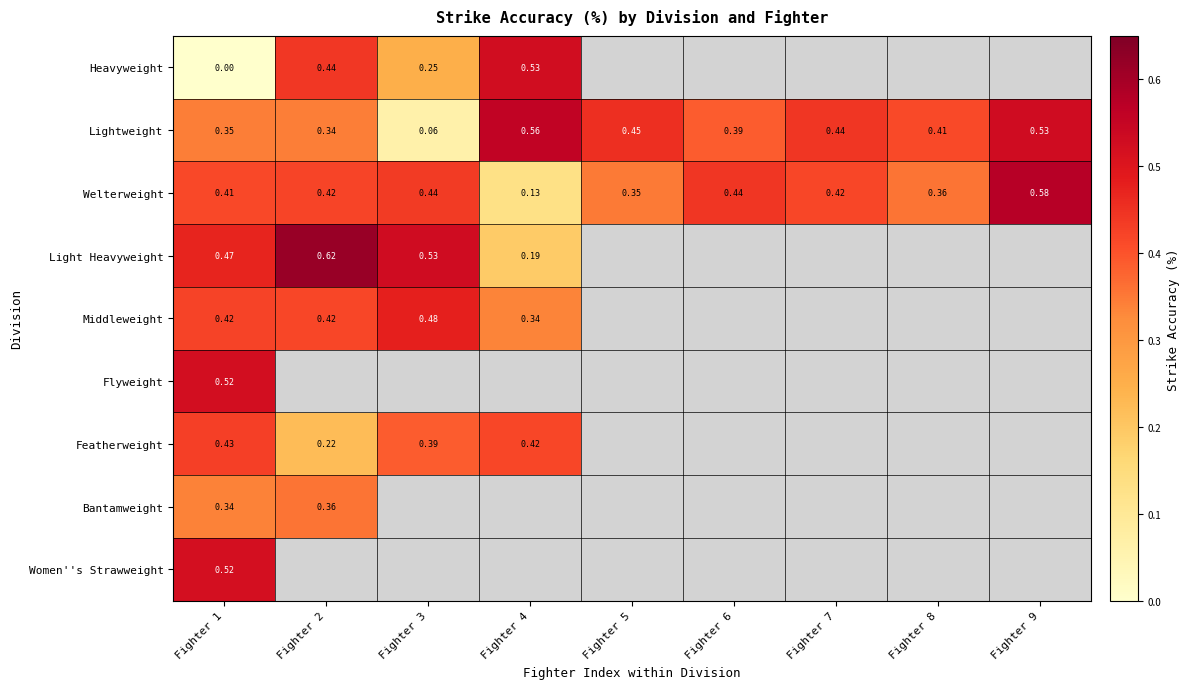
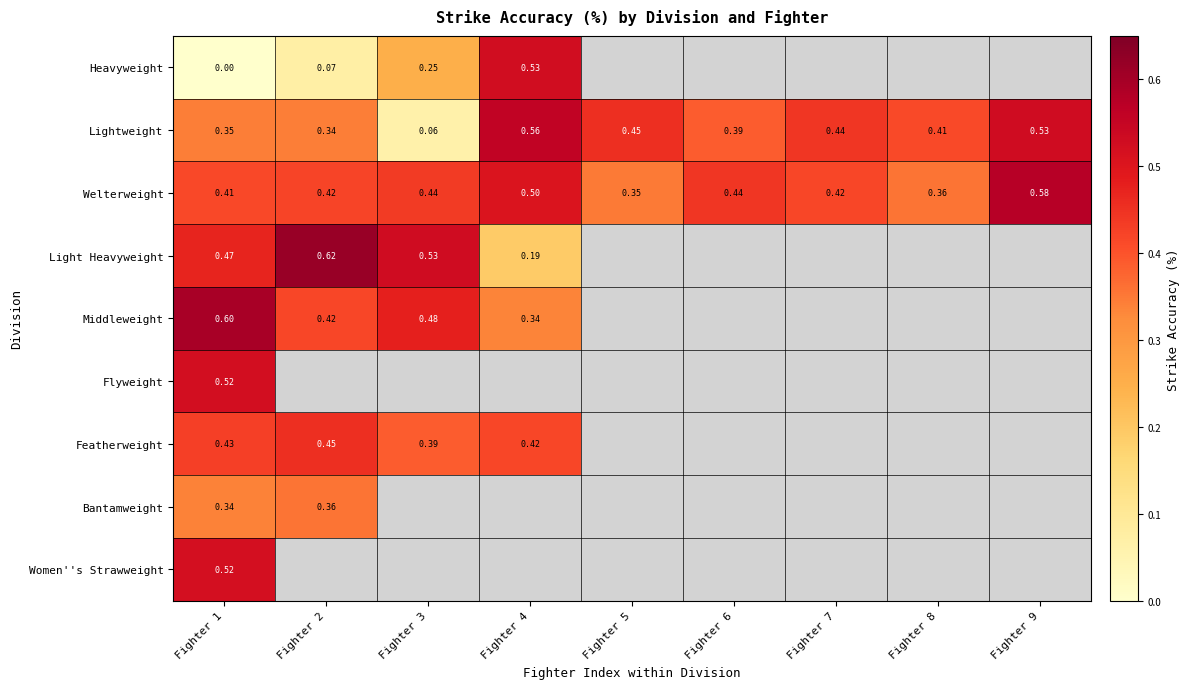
Heavyweight, Fighter 2: 0.44 -> 0.07
Welterweight, Fighter 4: 0.13 -> 0.50
Middleweight, Fighter 1: 0.42 -> 0.60
Featherweight, Fighter 2: 0.22 -> 0.45
